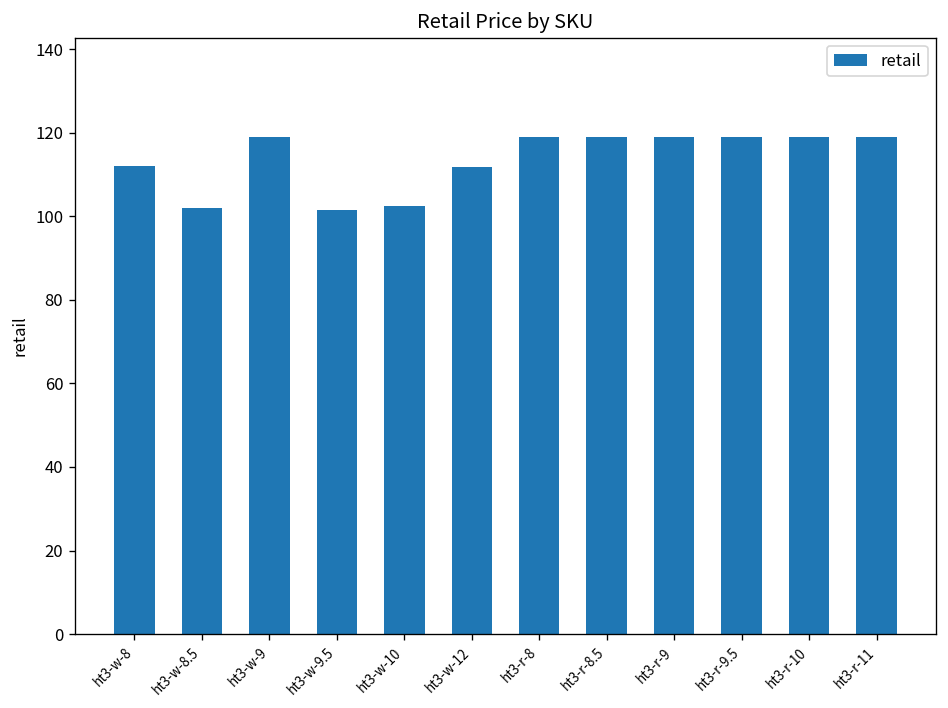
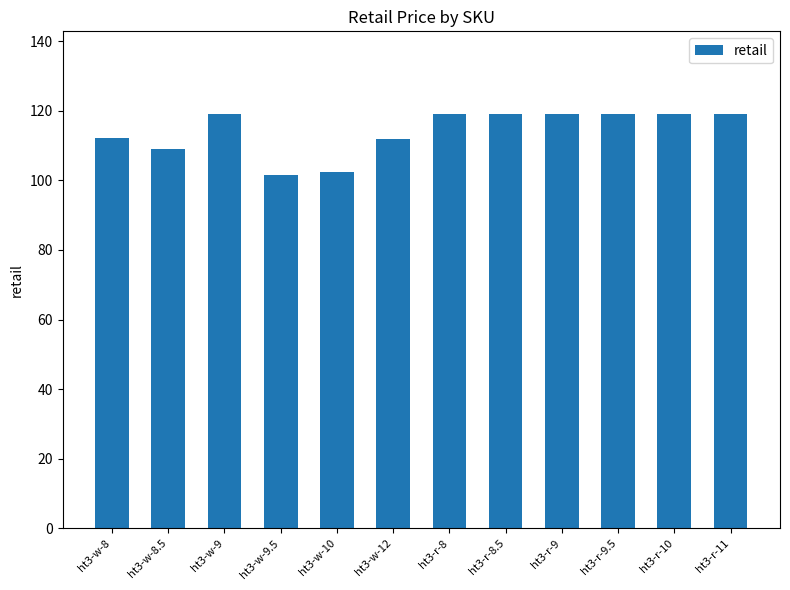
ht3-w-8.5: 102 -> 109
